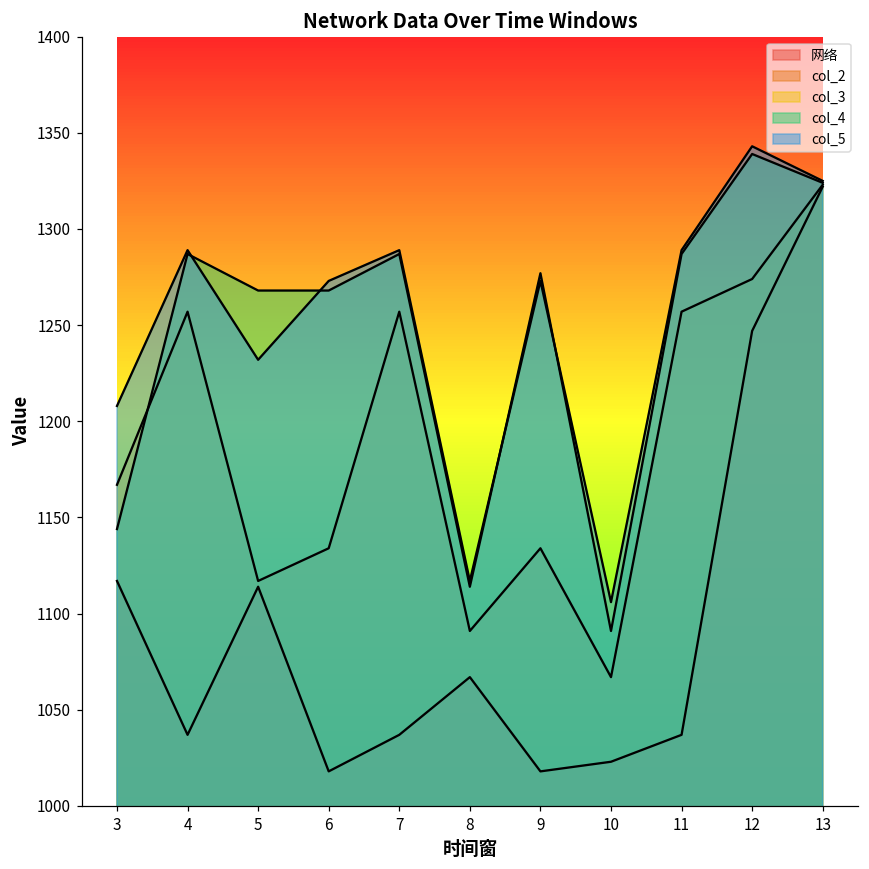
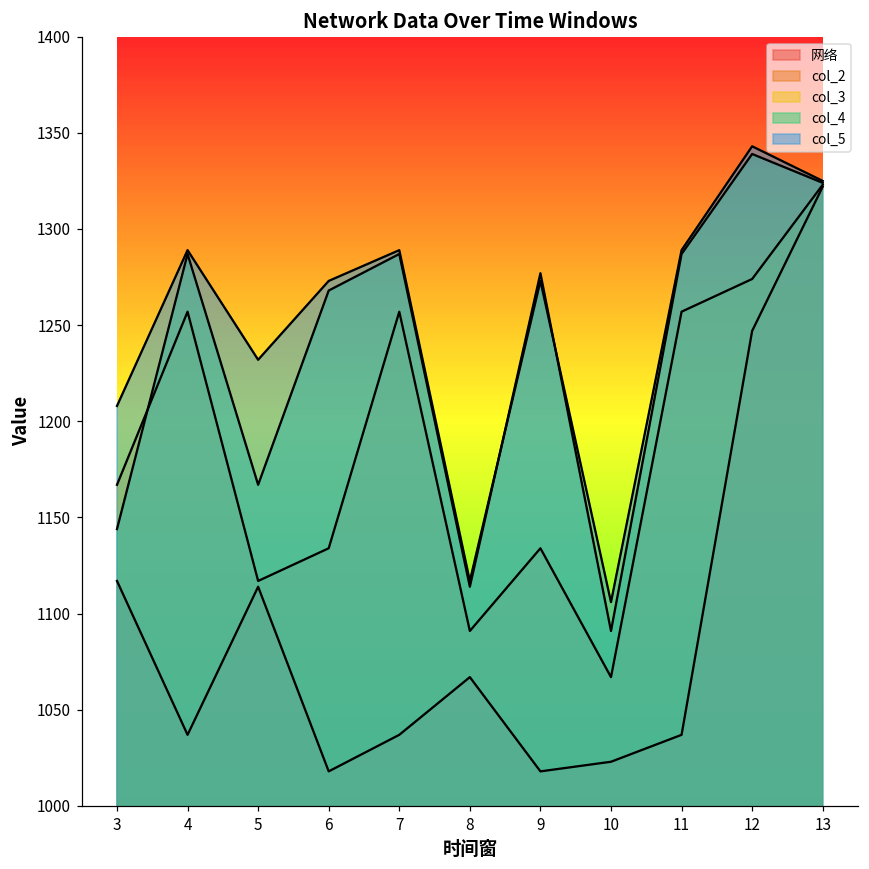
col_4, 5: 1268 -> 1167
